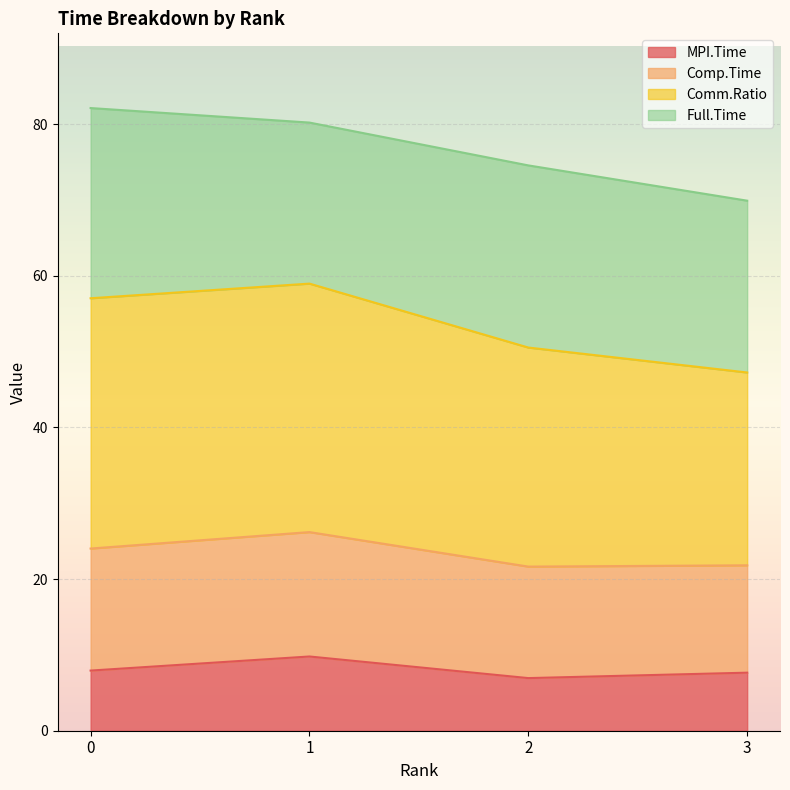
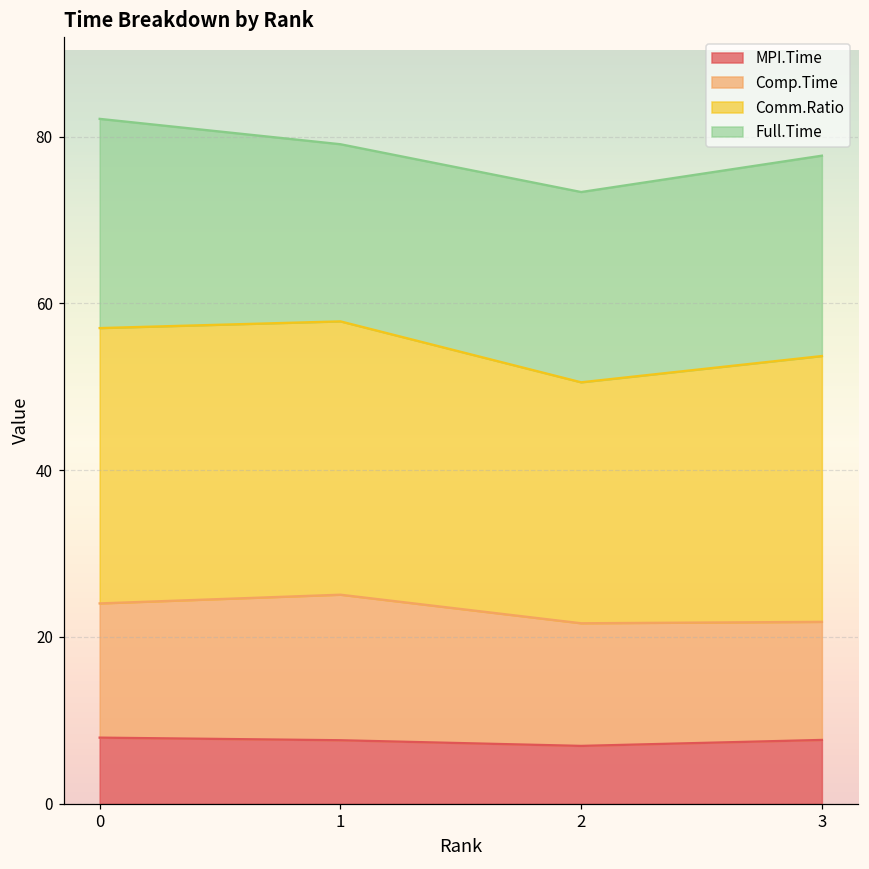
MPI.Time, 1: 10 -> 8
Comp.Time, 1: 16 -> 17
Full.Time, 2: 24 -> 23
Comm.Ratio, 3: 25 -> 32
Full.Time, 3: 23 -> 24
